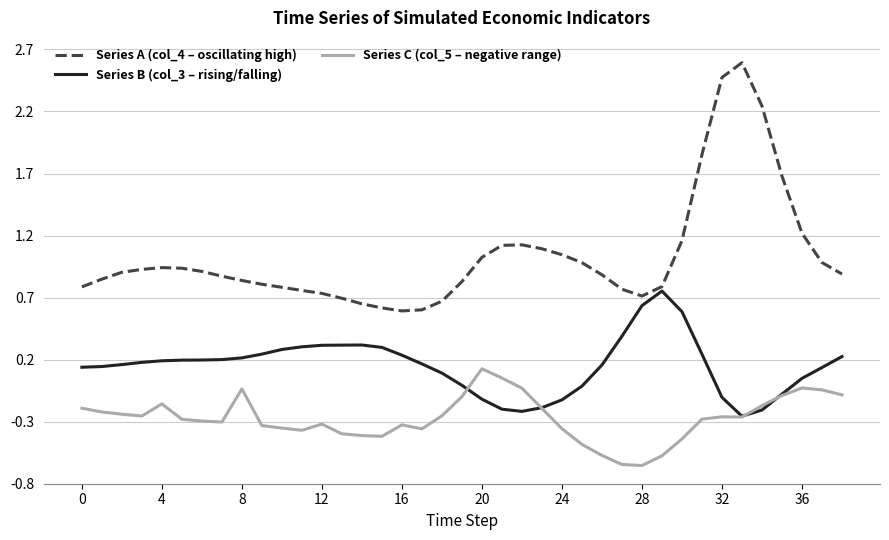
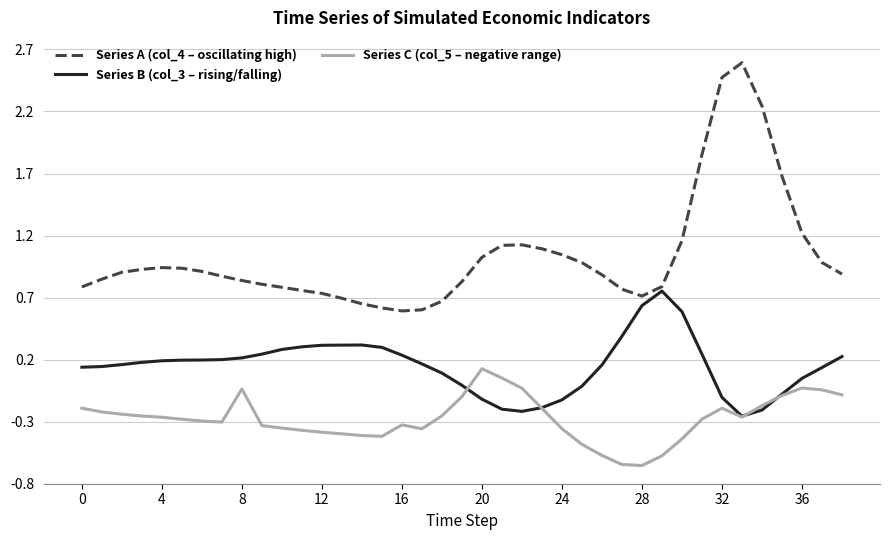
Series C (col_5 – negative range), 4: -0.16 -> -0.26
Series C (col_5 – negative range), 12: -0.32 -> -0.39
Series C (col_5 – negative range), 32: -0.26 -> -0.19
